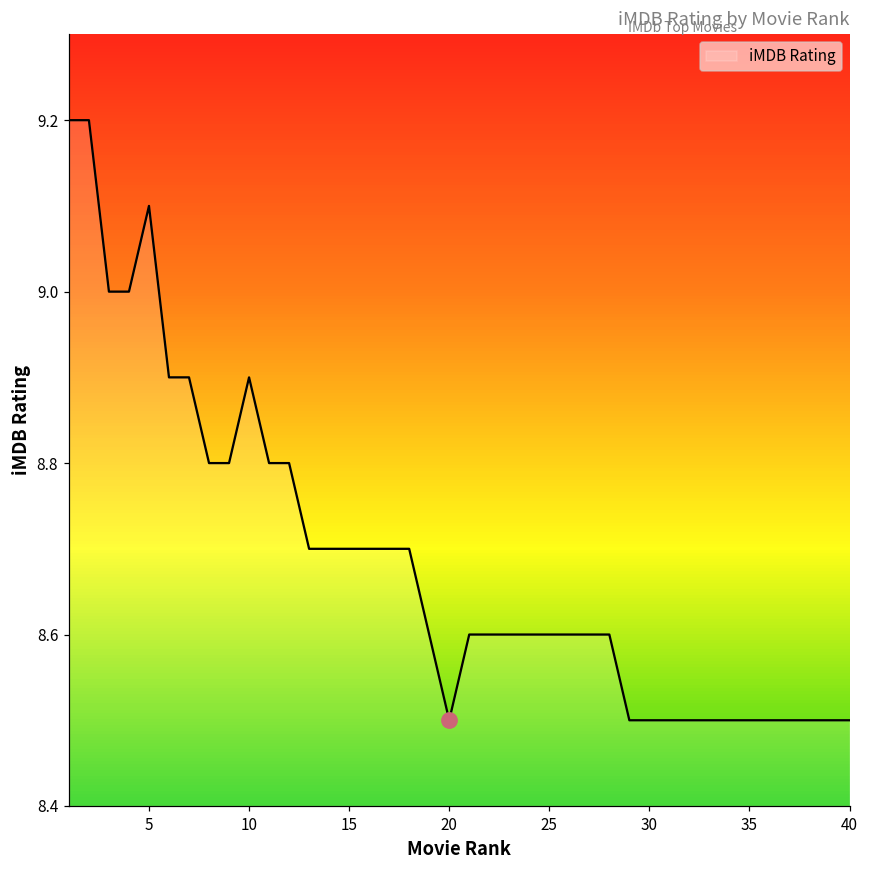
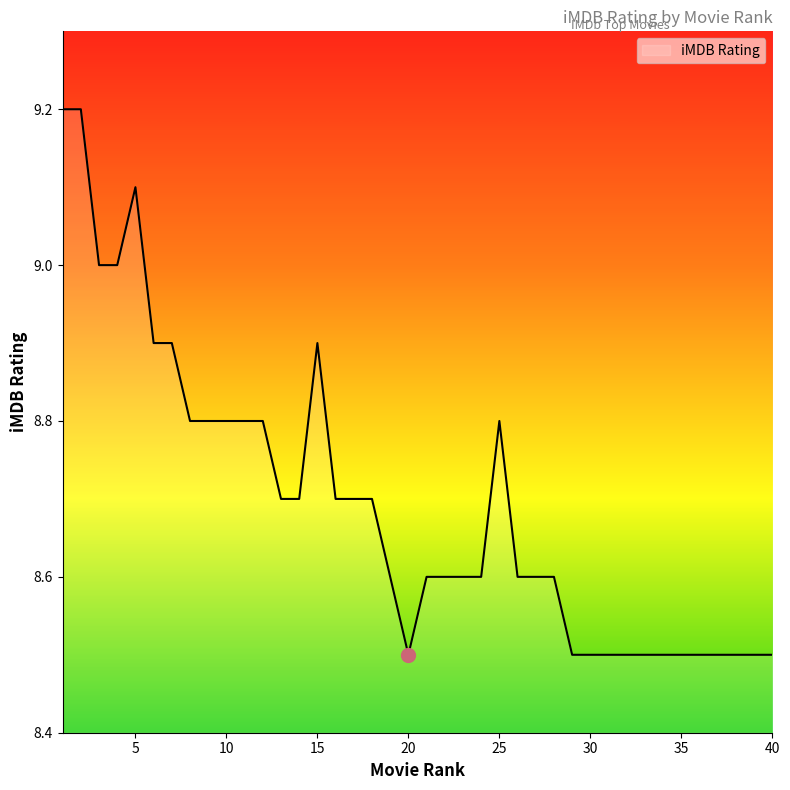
iMDB Rating, 10: 8.9 -> 8.8
iMDB Rating, 15: 8.7 -> 8.9
iMDB Rating, 25: 8.6 -> 8.8
